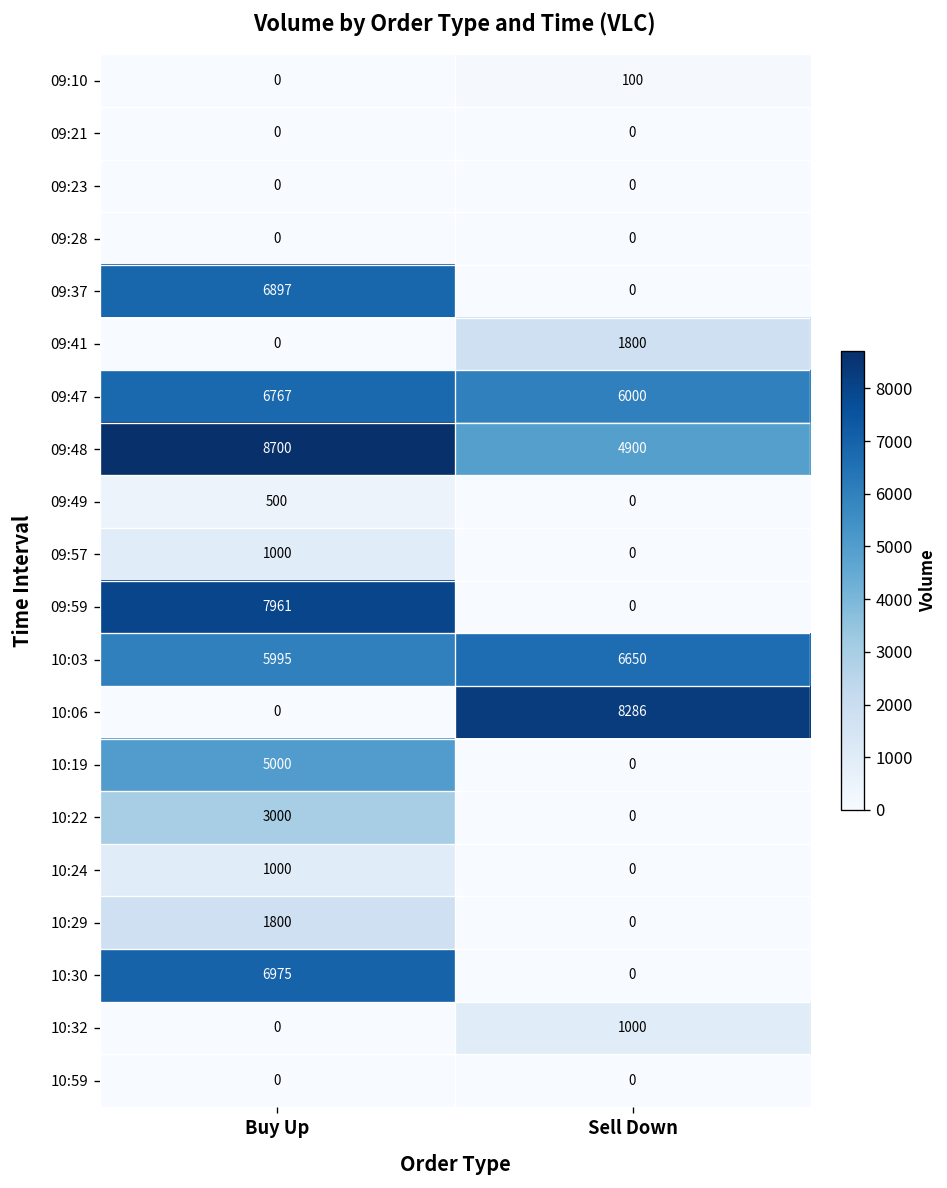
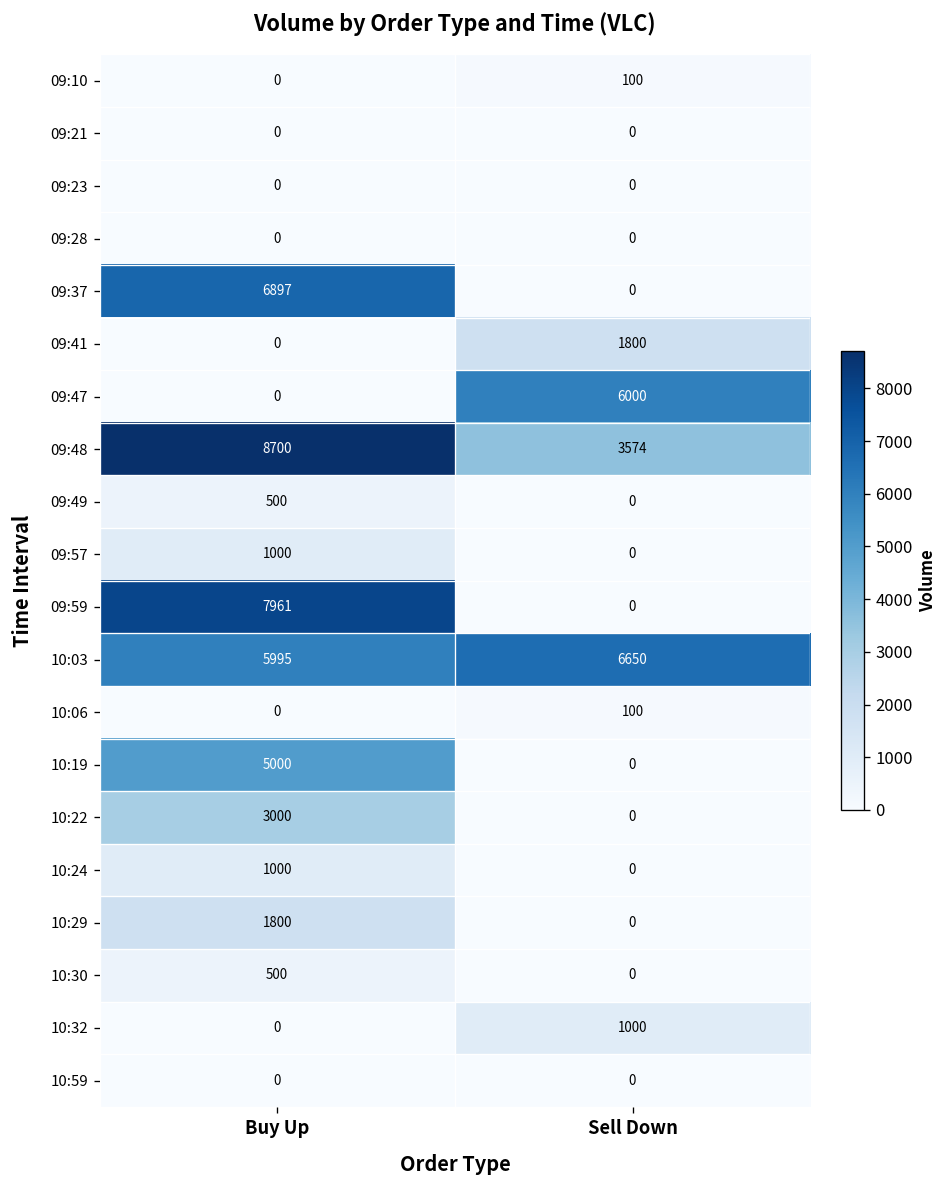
09:47, Buy Up: 6767 -> 0
09:48, Sell Down: 4900 -> 3574
10:06, Sell Down: 8286 -> 100
10:30, Buy Up: 6975 -> 500
